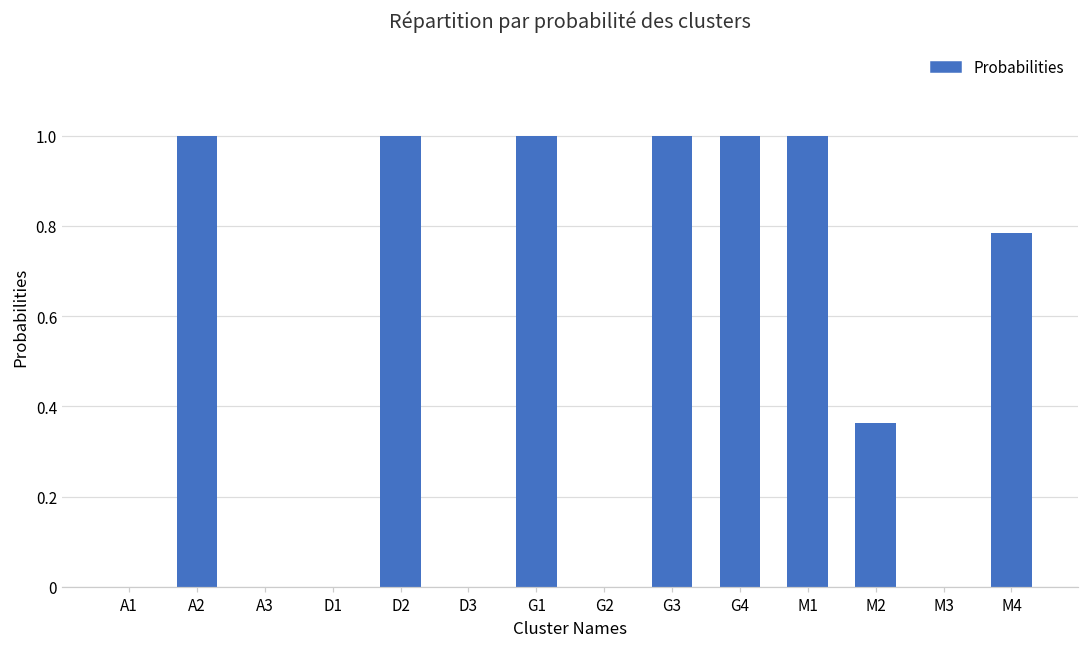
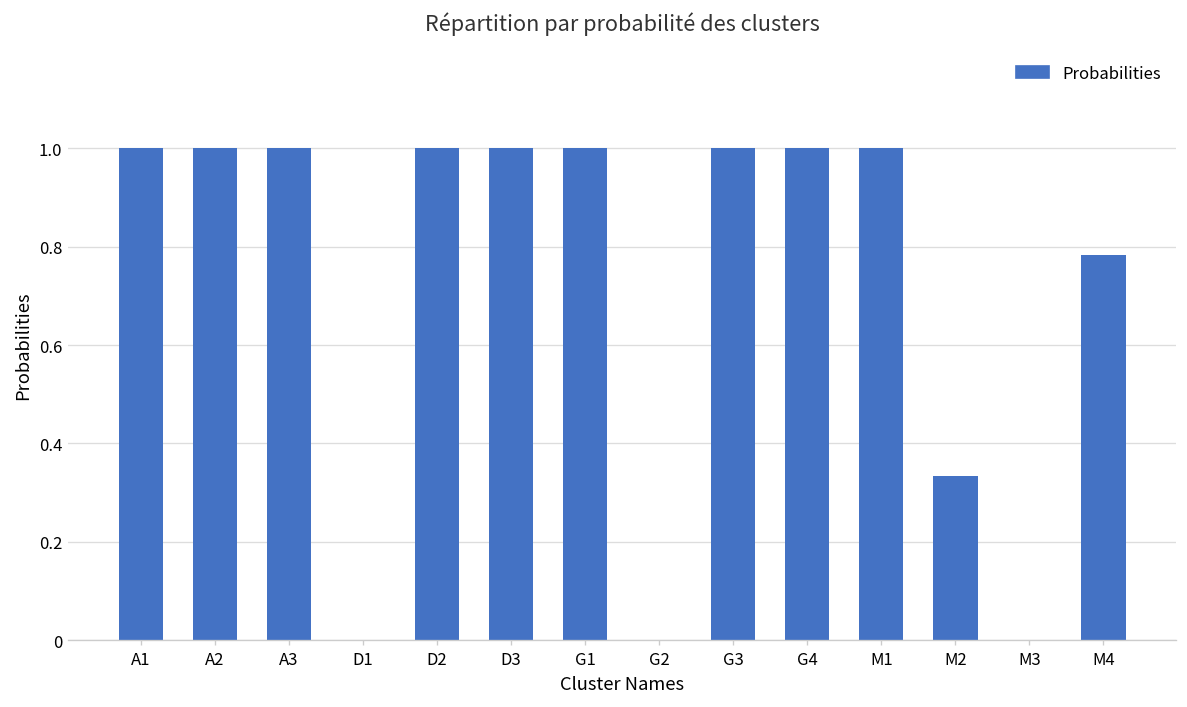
A1: 0 -> 1
A3: 0 -> 1
D3: 0 -> 1
M2: 0.36 -> 0.33
